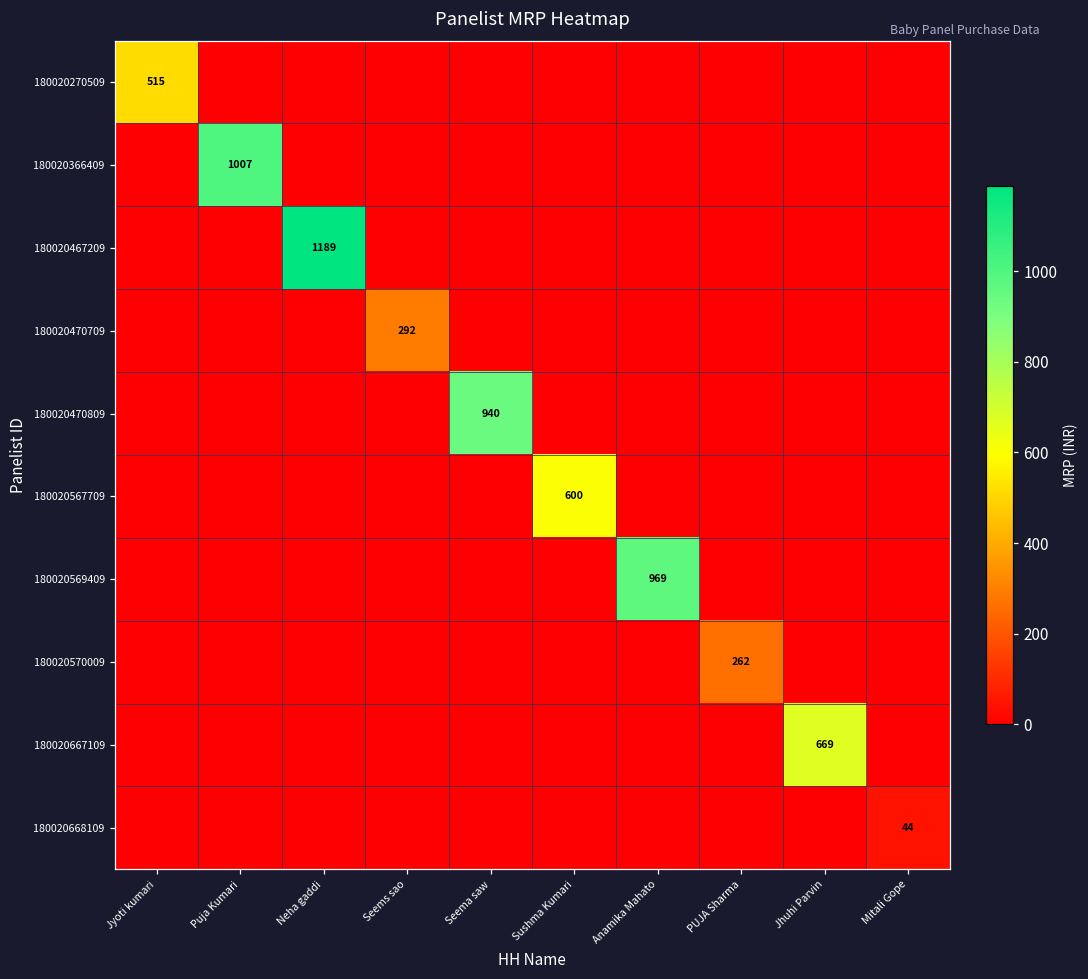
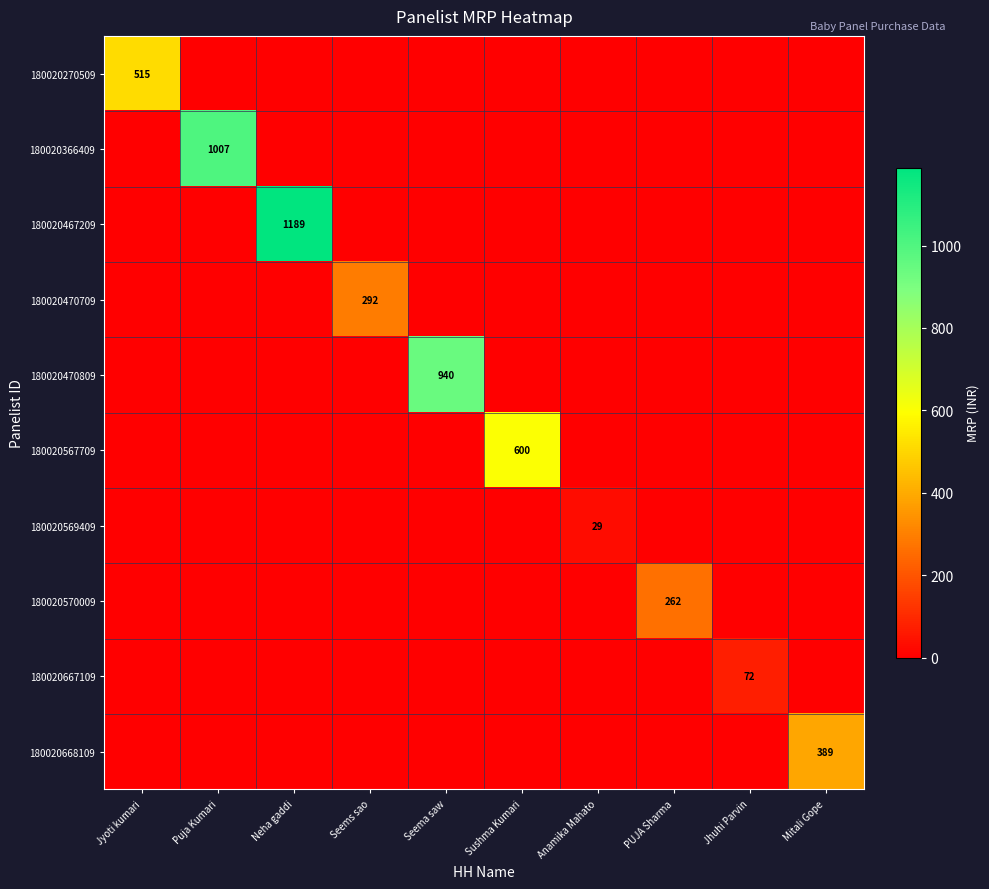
180020569409, Anamika Mahato: 969 -> 29
180020667109, Jhuhi Parvin: 669 -> 72
180020668109, Mitali Gope: 44 -> 389
